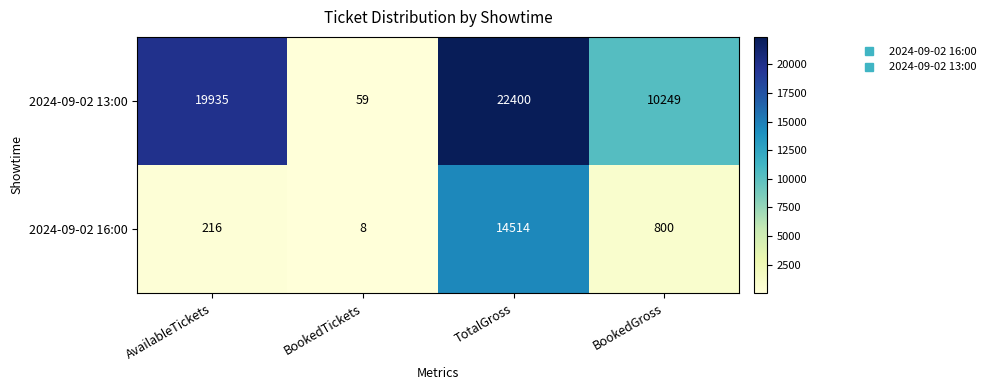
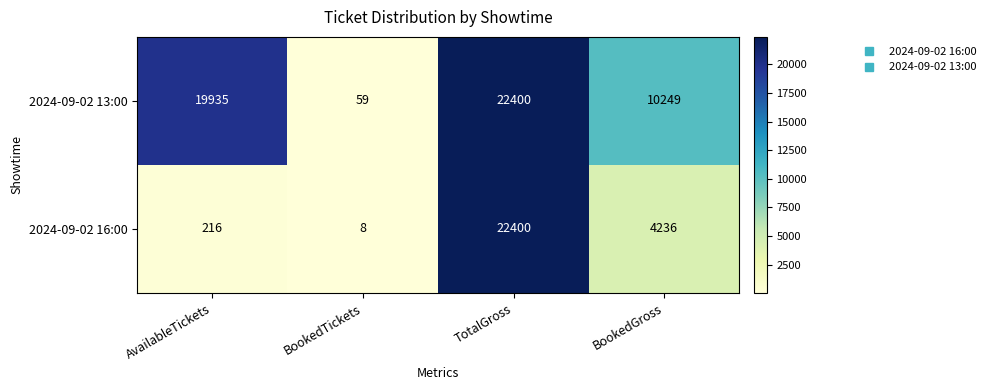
2024-09-02 16:00, TotalGross: 14514 -> 22400
2024-09-02 16:00, BookedGross: 800 -> 4236
